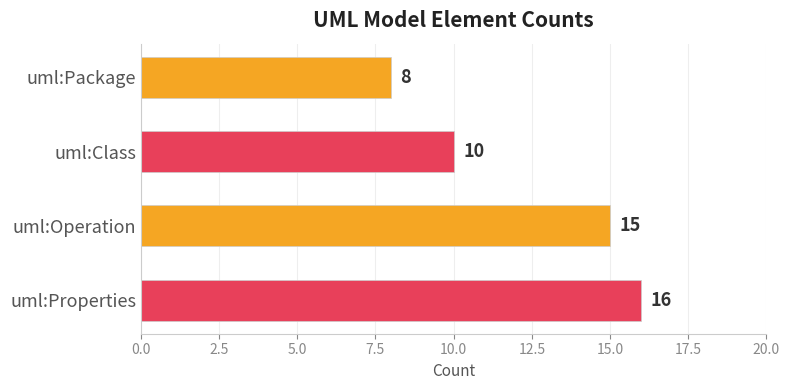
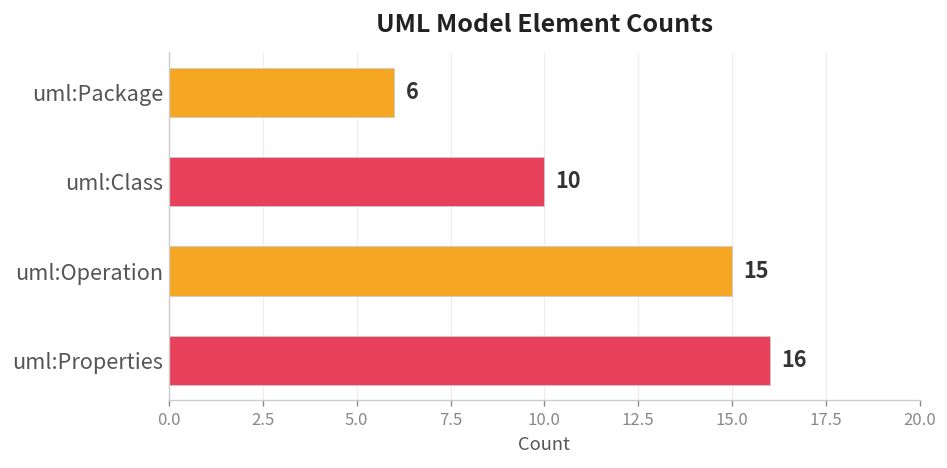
uml:Package: 8 -> 6
